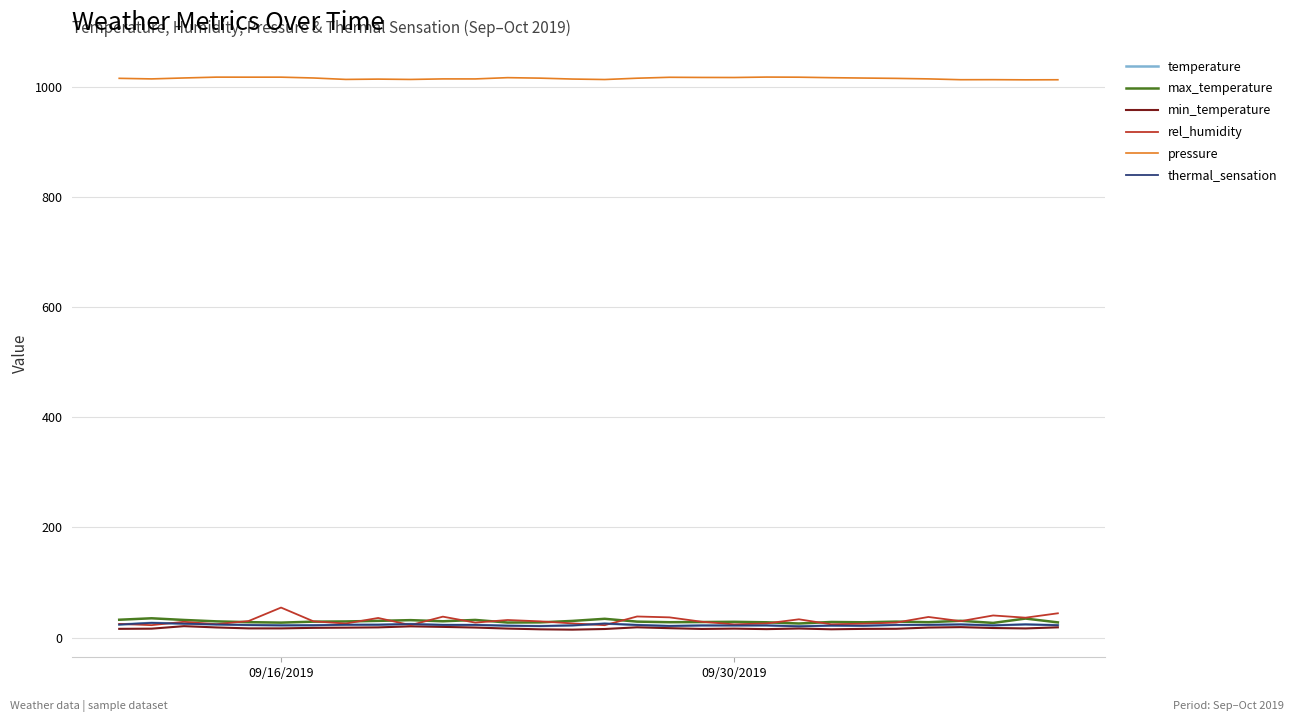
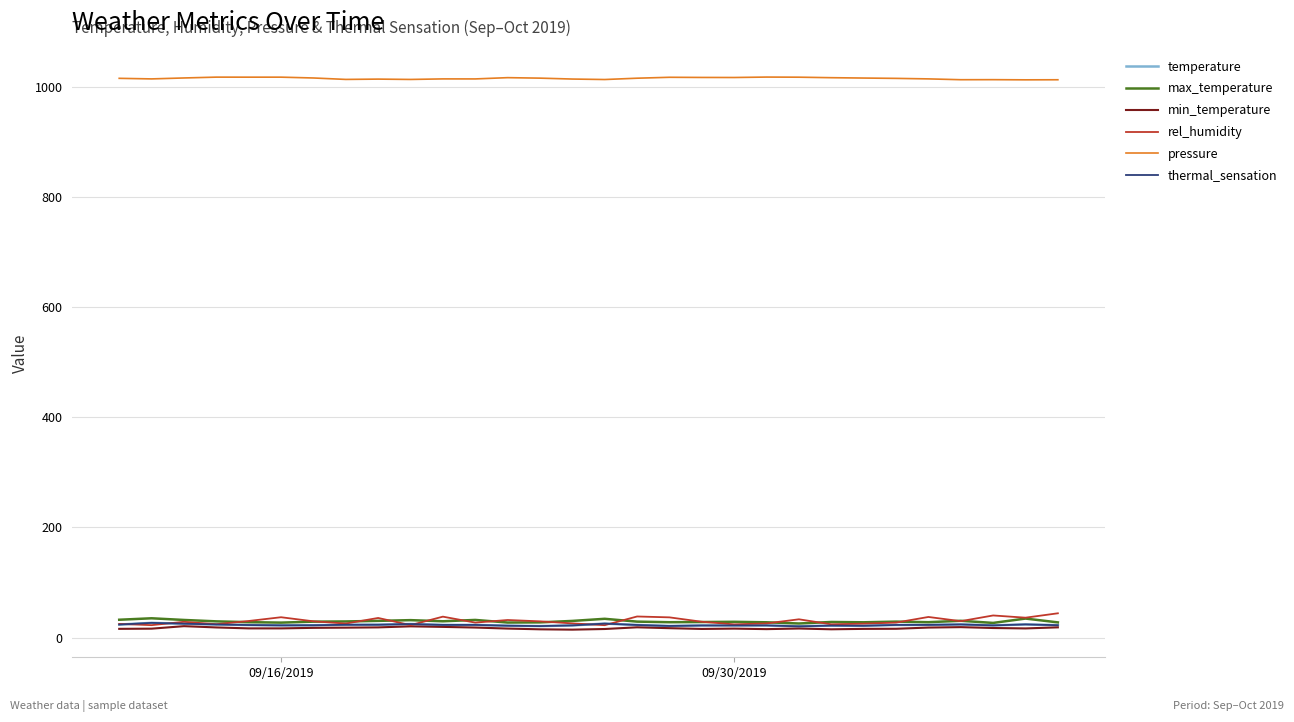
rel_humidity, 09/16/2019: 50 -> 40
